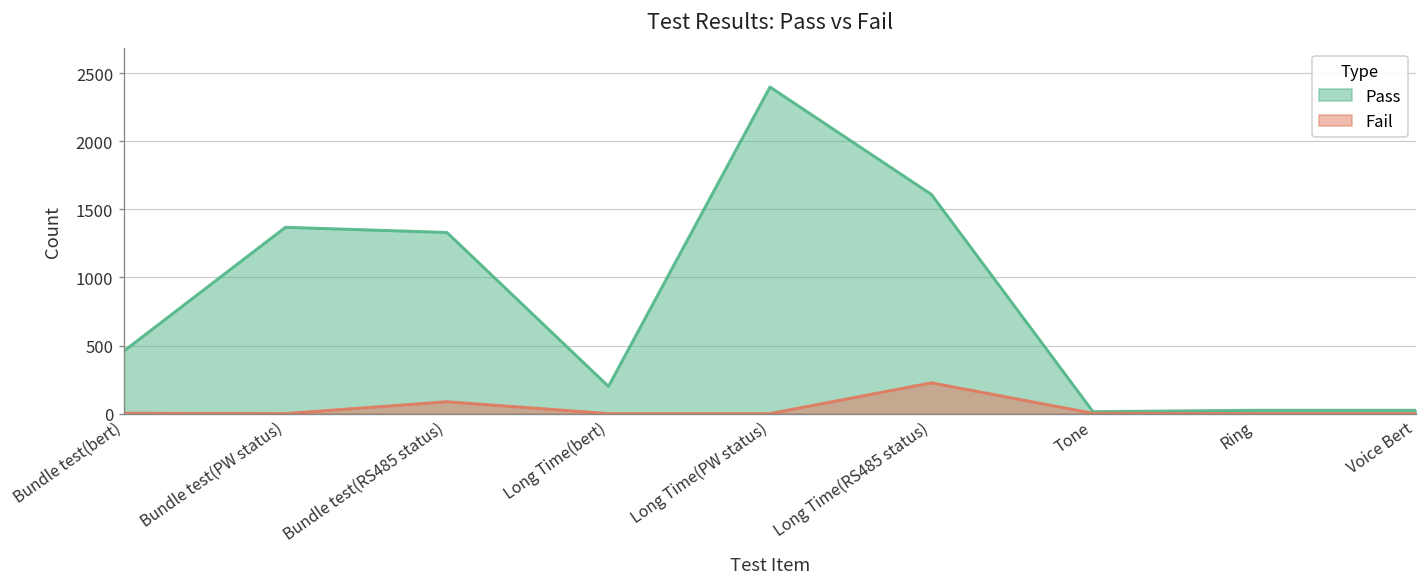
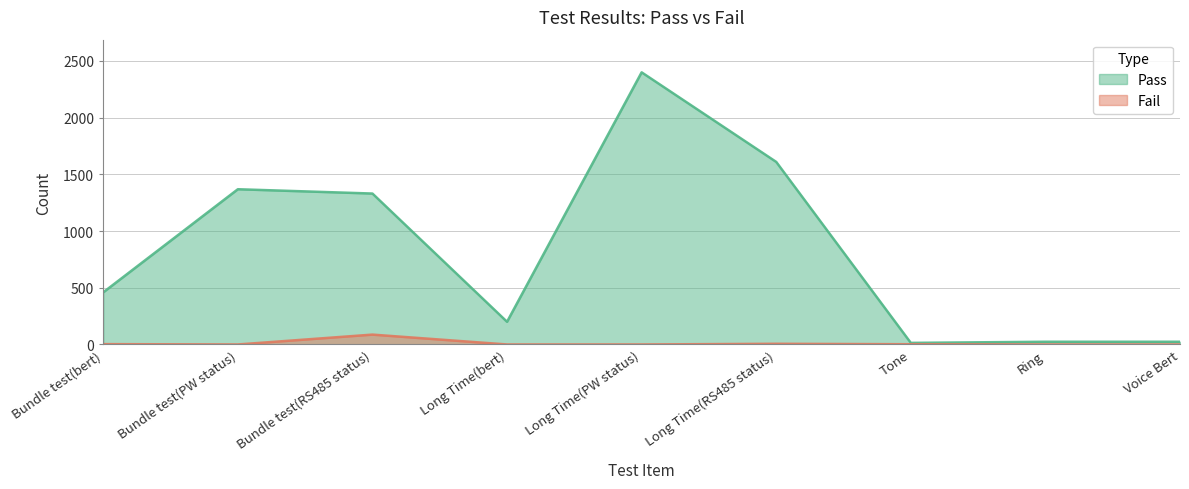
Fail, Long Time(RS485 status): 230 -> 10
